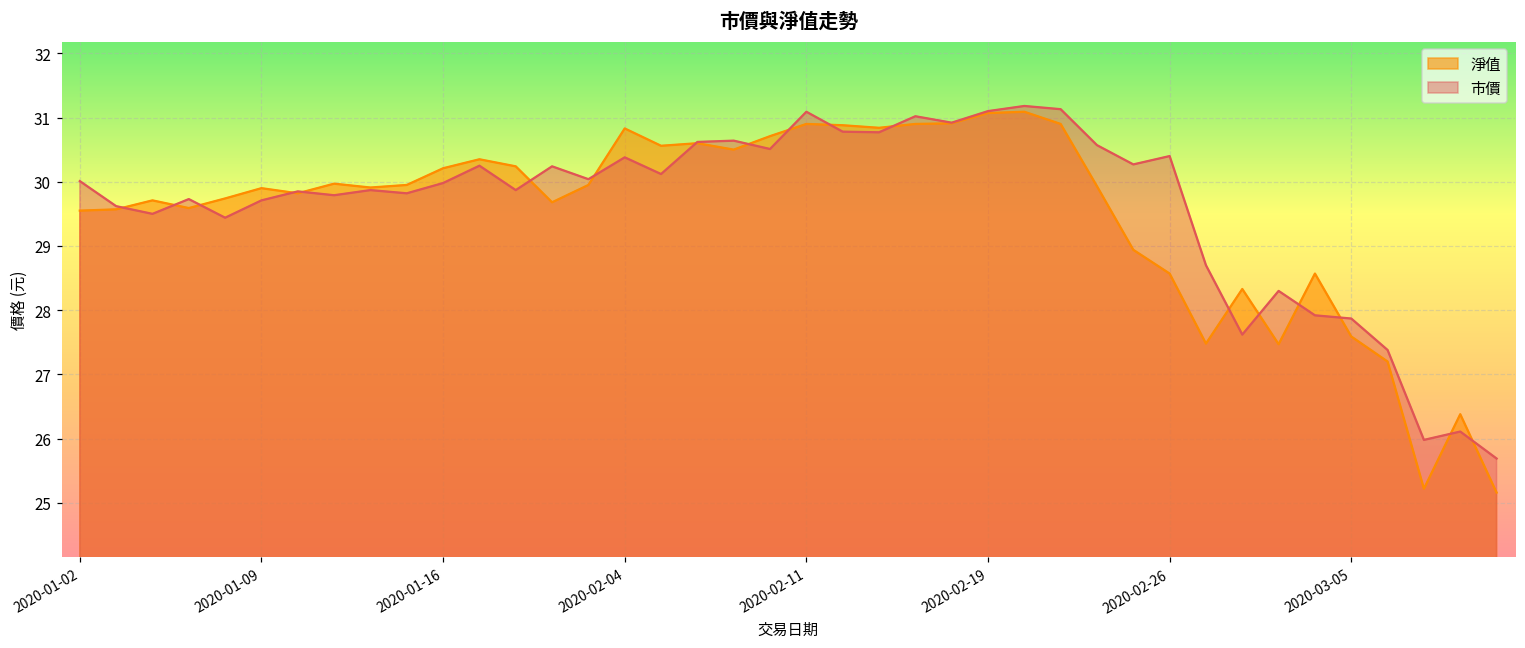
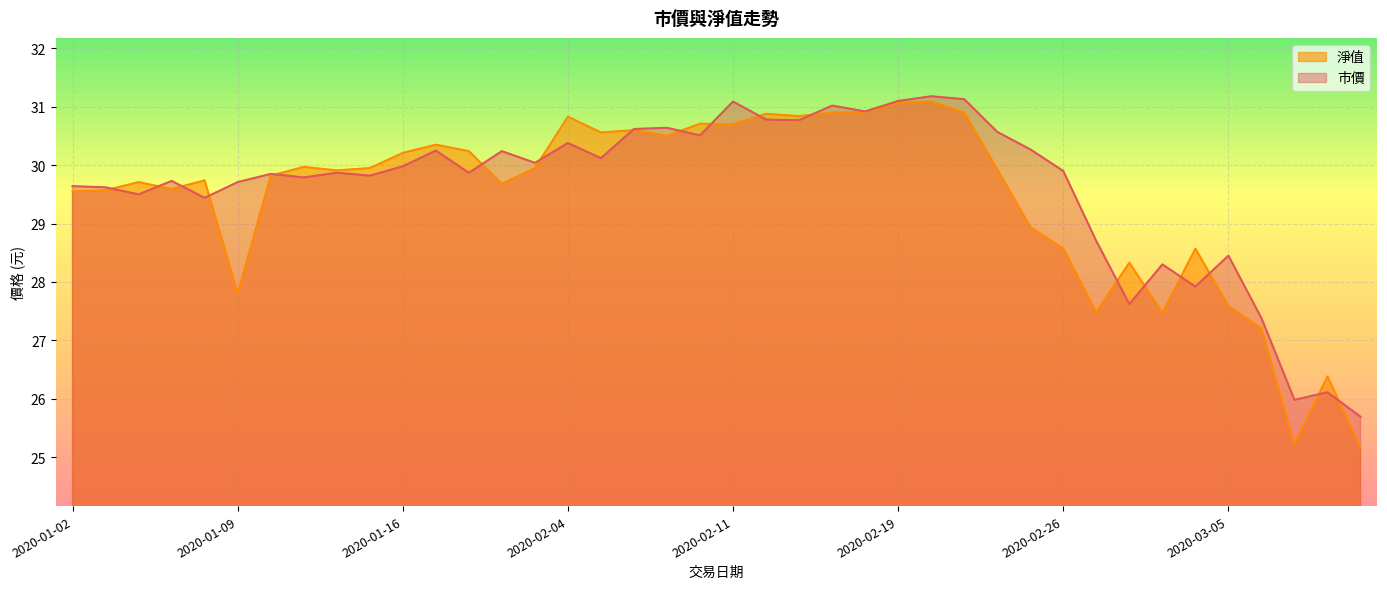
市價, 2020-01-02: 30.0 -> 29.6
淨值, 2020-01-09: 29.9 -> 27.8
淨值, 2020-02-11: 30.9 -> 30.7
市價, 2020-02-26: 30.4 -> 29.9
市價, 2020-03-05: 27.9 -> 28.5
